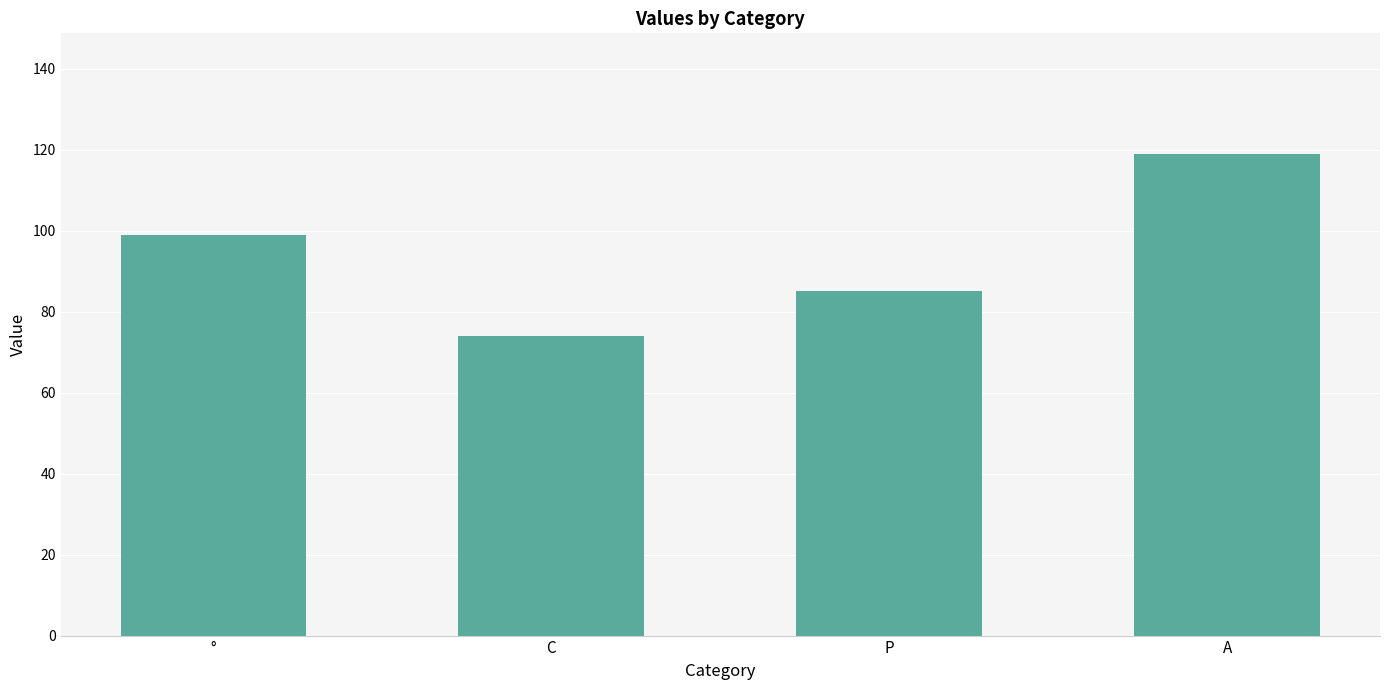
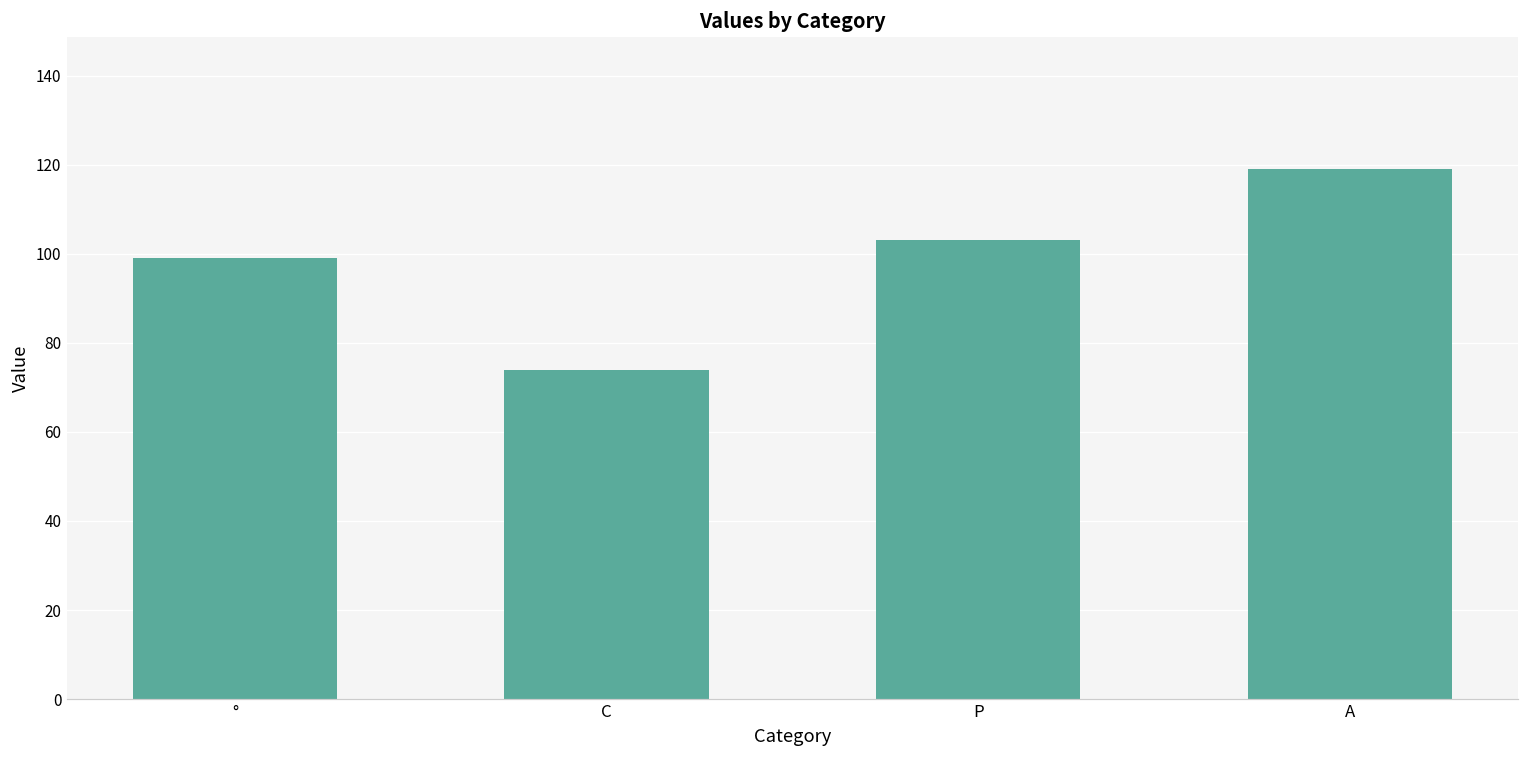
P: 85 -> 103
